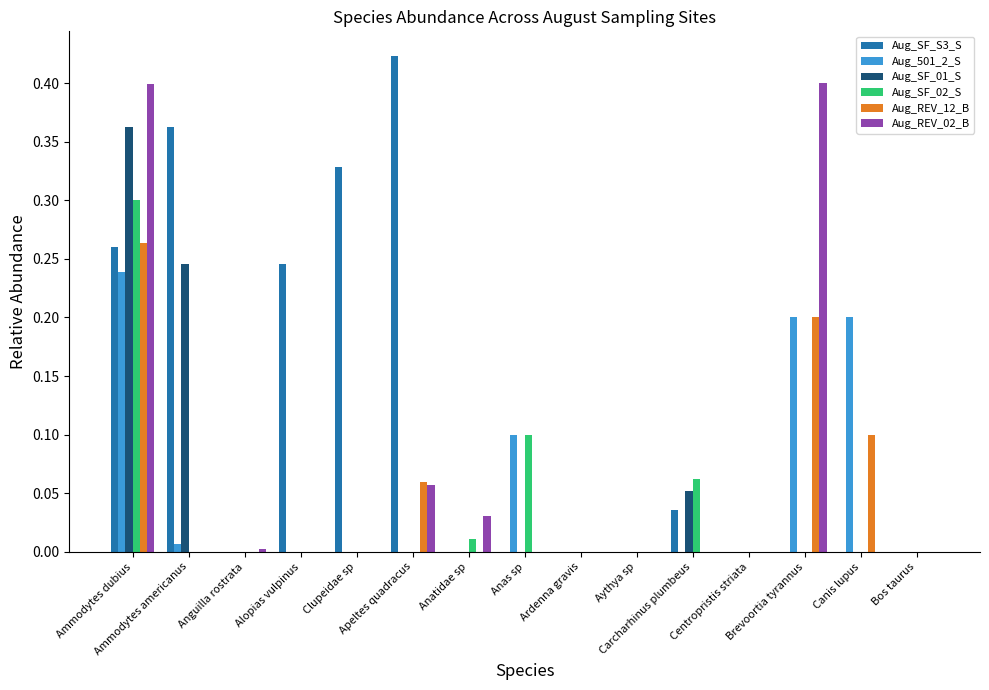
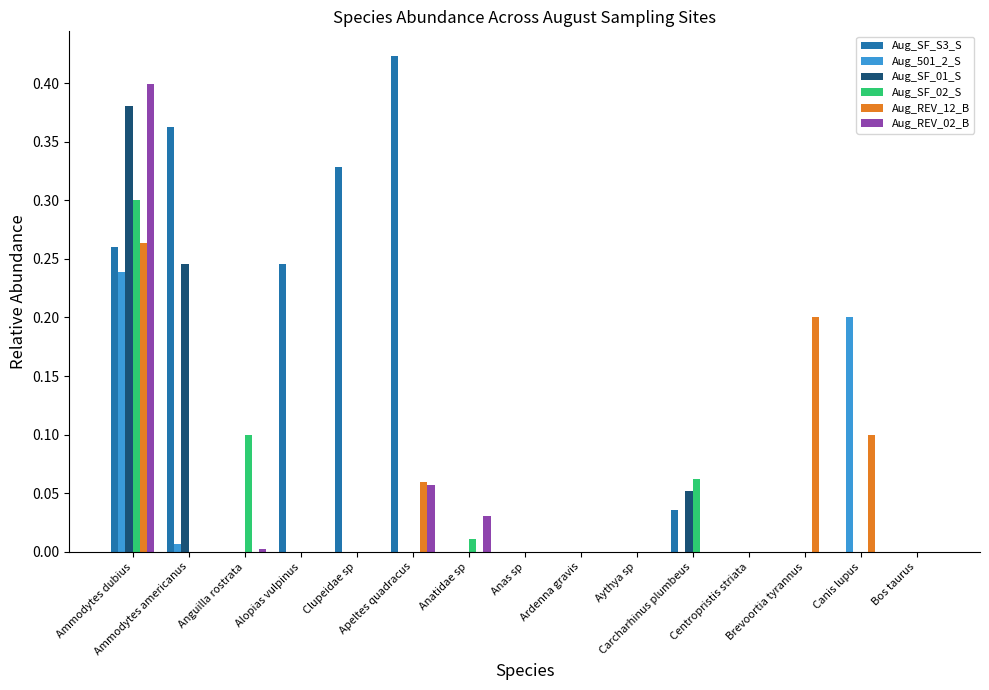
Aug_SF_01_S, Ammodytes dubius: 0.363 -> 0.380
Aug_SF_02_S, Anguilla rostrata: 0.0 -> 0.1
Aug_501_2_S, Anas sp: 0.1 -> 0.0
Aug_SF_02_S, Anas sp: 0.1 -> 0.0
Aug_501_2_S, Brevoortia tyrannus: 0.2 -> 0.0
Aug_REV_02_B, Brevoortia tyrannus: 0.4 -> 0.0
